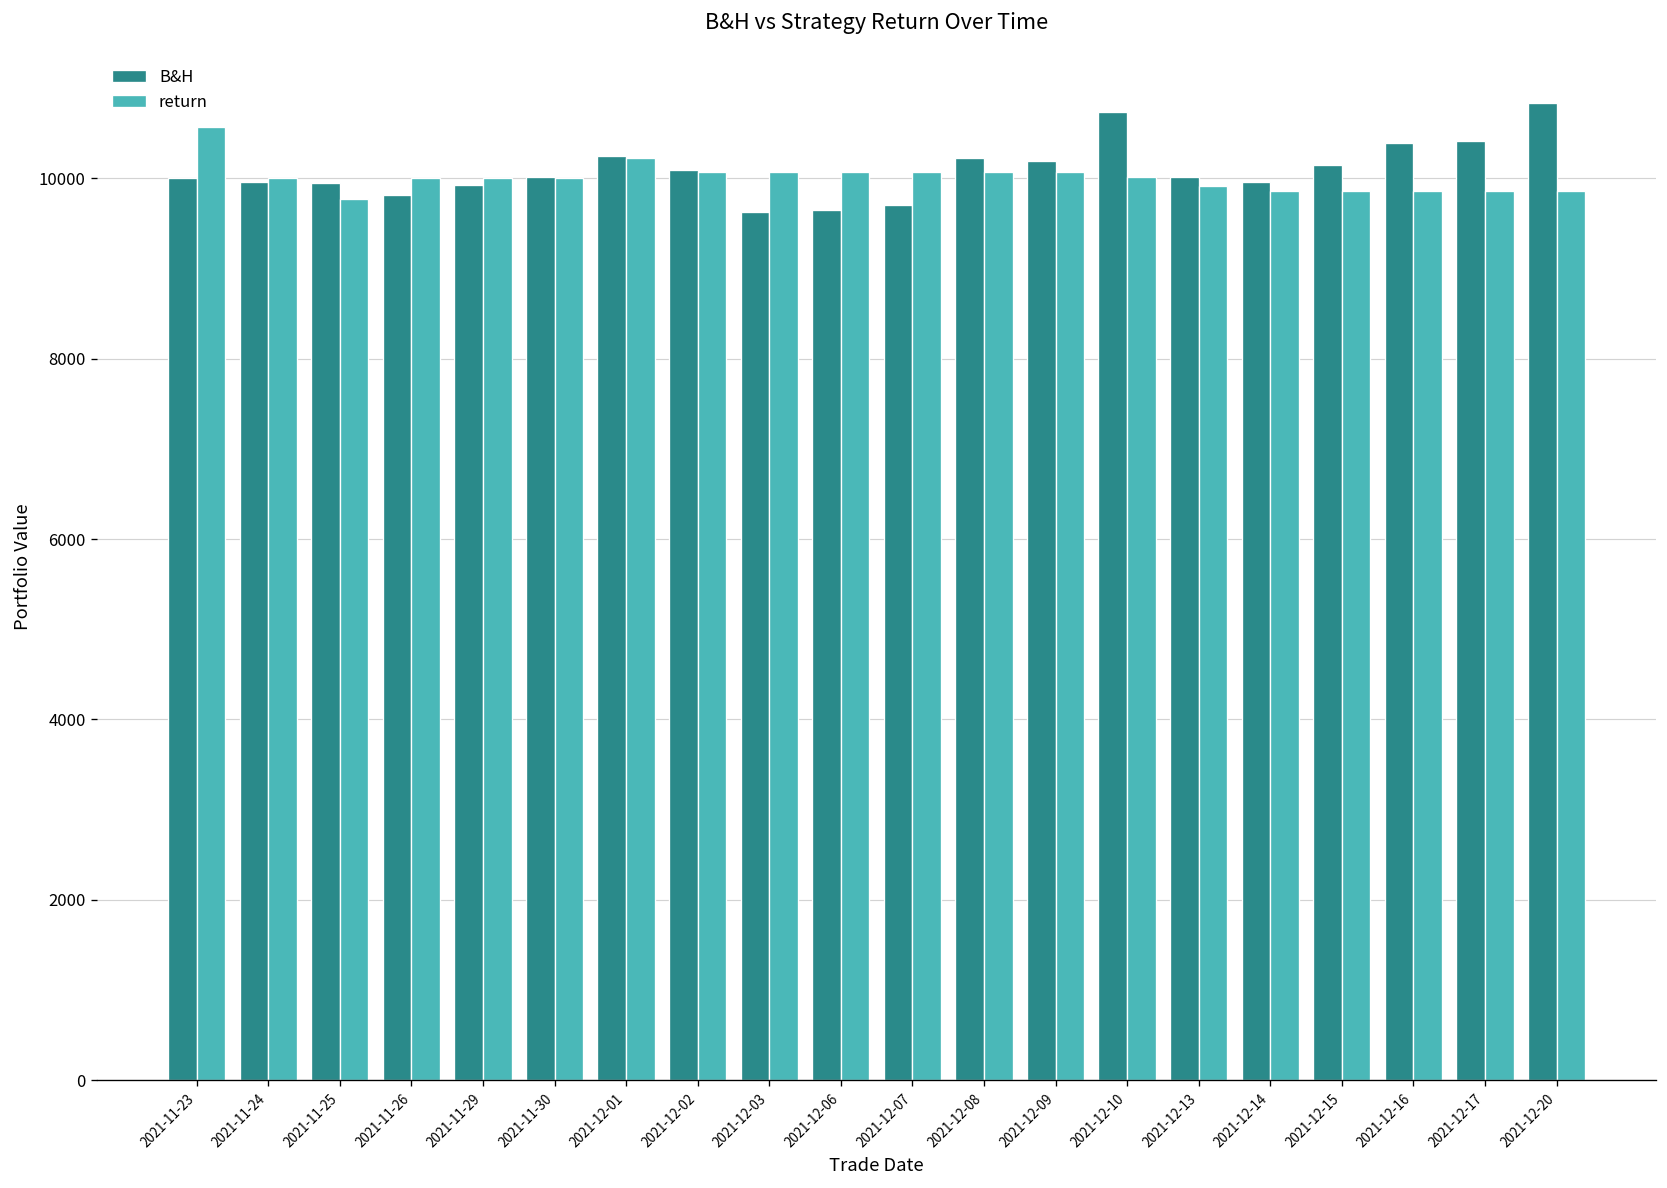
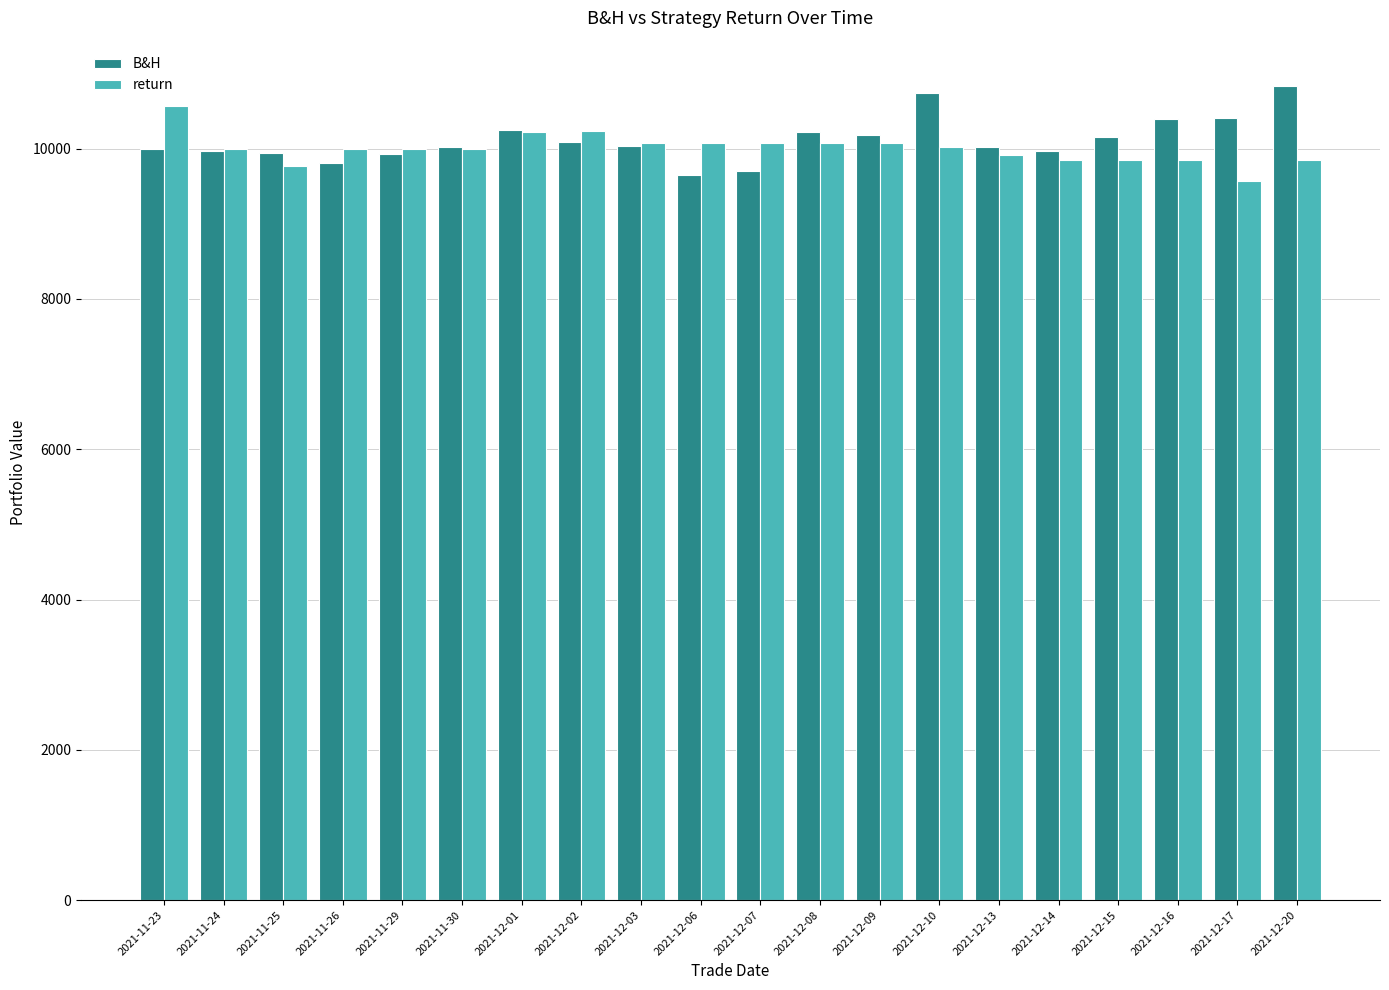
return, 2021-12-02: 10100 -> 10200
B&H, 2021-12-03: 9600 -> 10000
return, 2021-12-17: 9900 -> 9600
